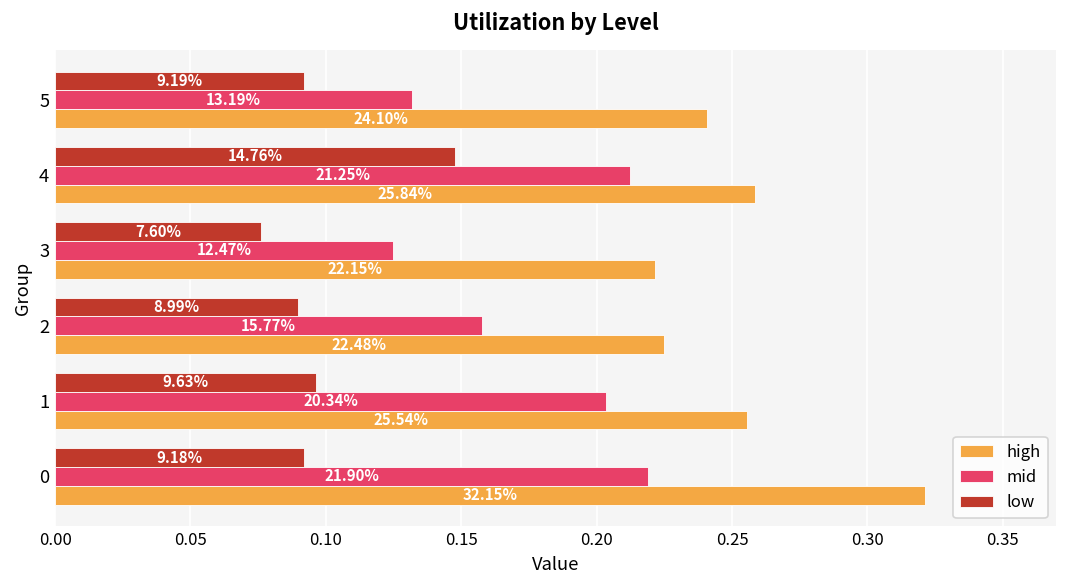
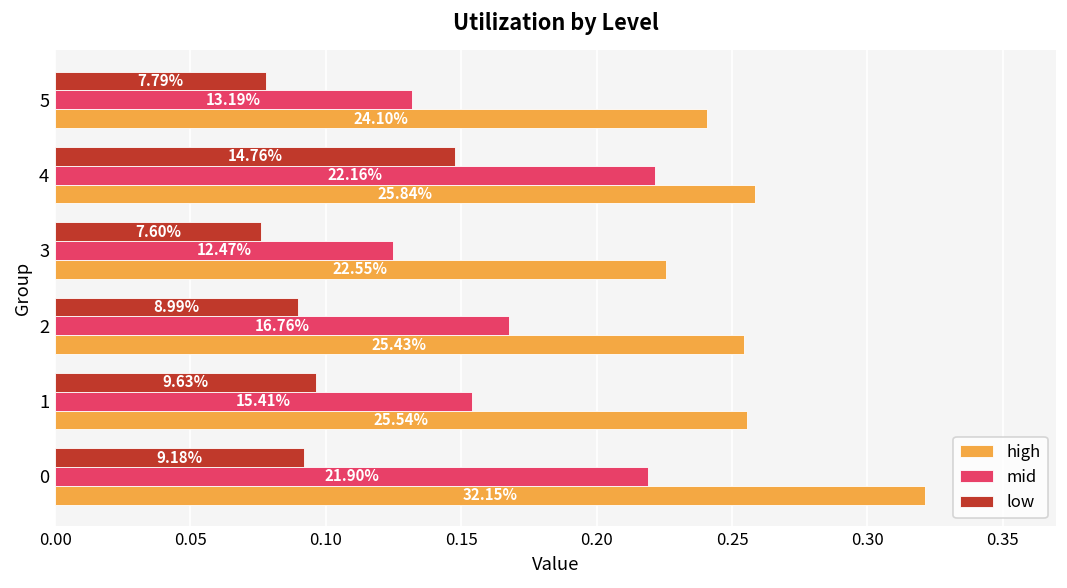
low, 5: 9.19% -> 7.79%
mid, 4: 21.25% -> 22.16%
high, 3: 22.15% -> 22.55%
mid, 2: 15.77% -> 16.76%
high, 2: 22.48% -> 25.43%
mid, 1: 20.34% -> 15.41%
